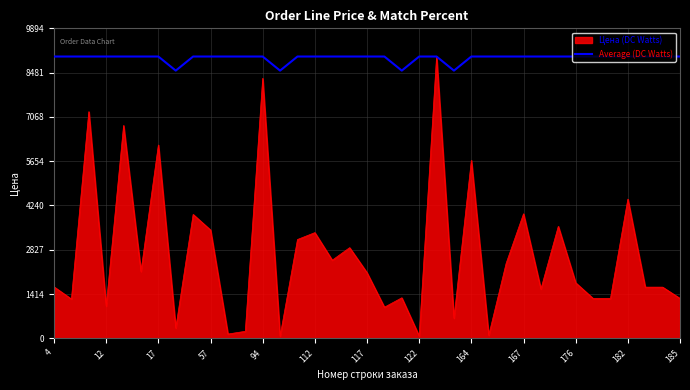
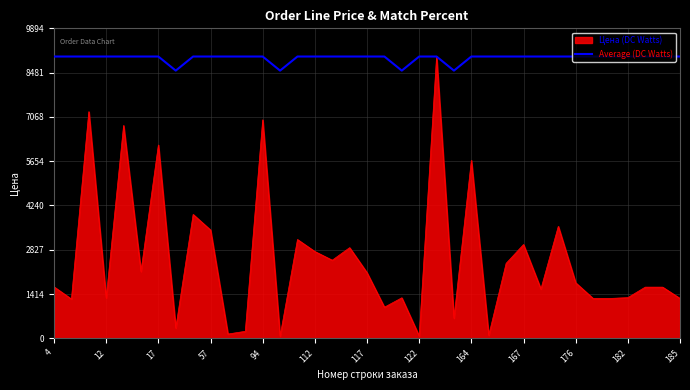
Цена (DC Watts), 12: 1000 -> 1300
Цена (DC Watts), 94: 8300 -> 7000
Цена (DC Watts), 112: 3400 -> 2800
Цена (DC Watts), 167: 4000 -> 3000
Цена (DC Watts), 182: 4400 -> 1300
